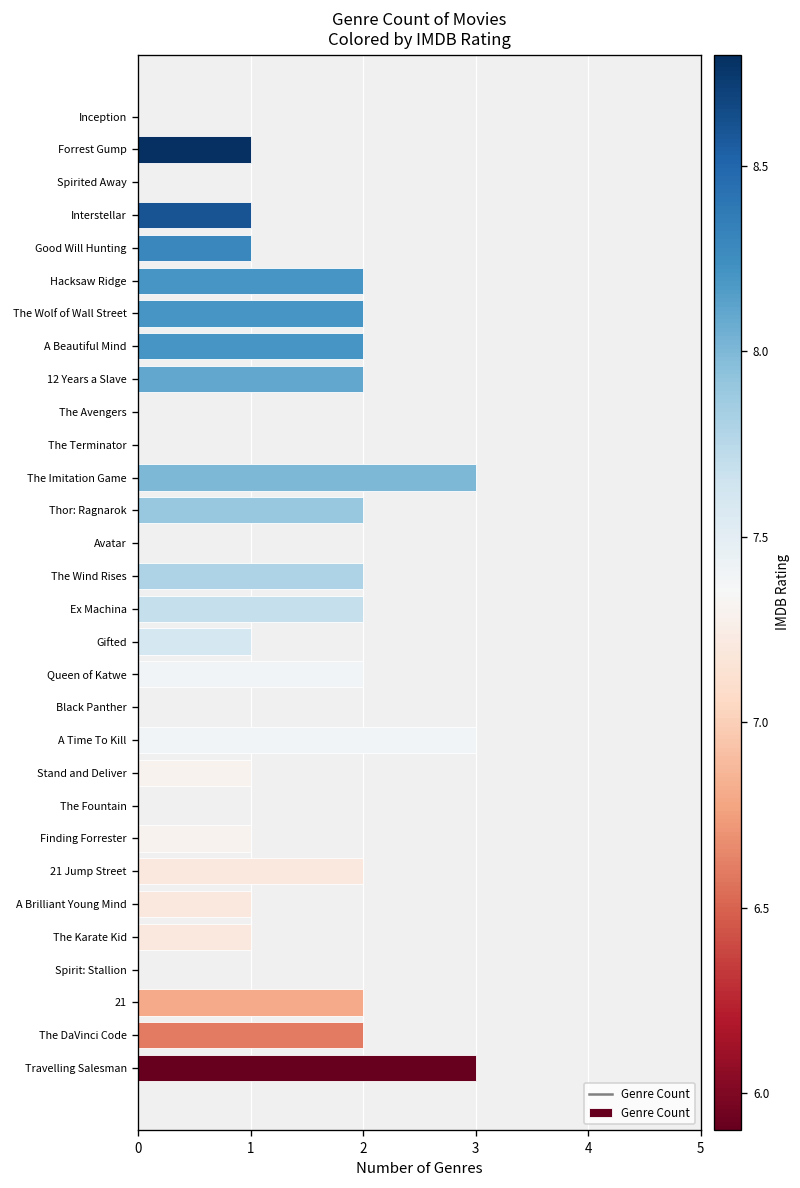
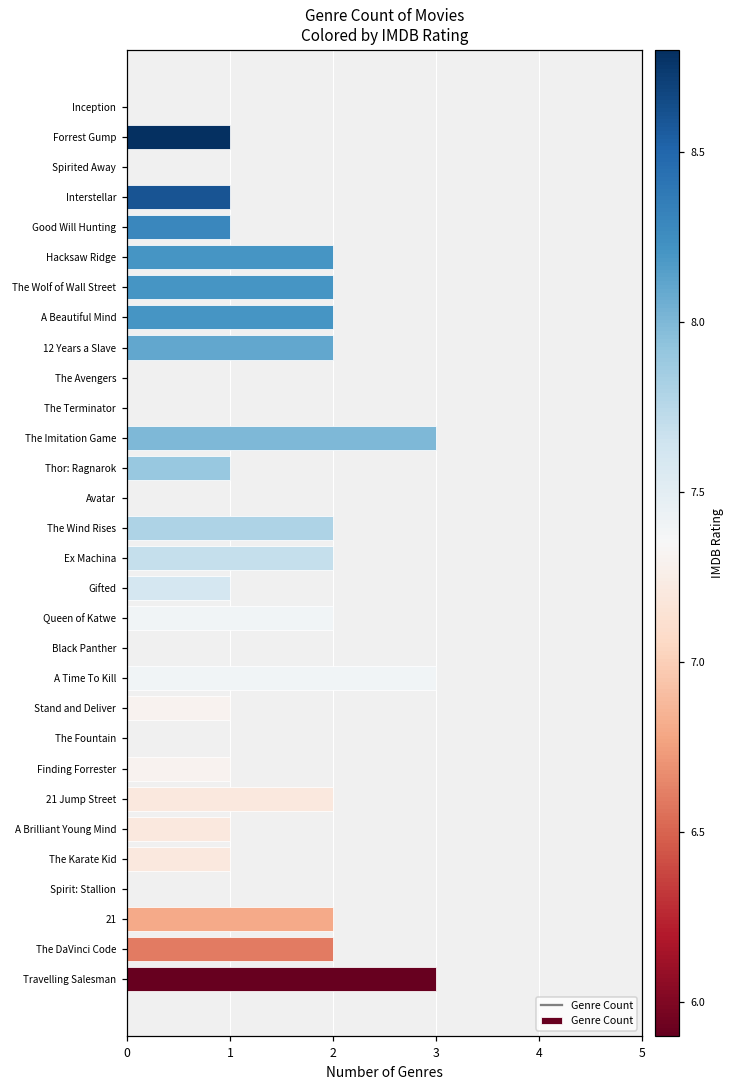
Thor: Ragnarok: 2 -> 1
